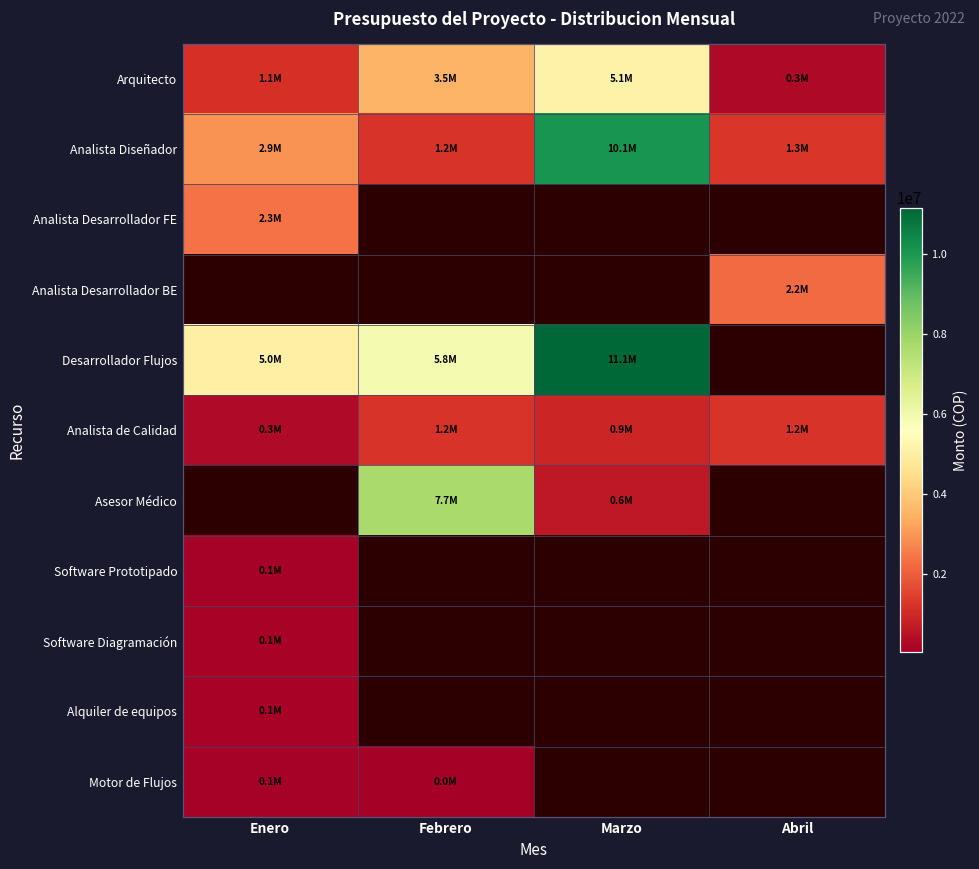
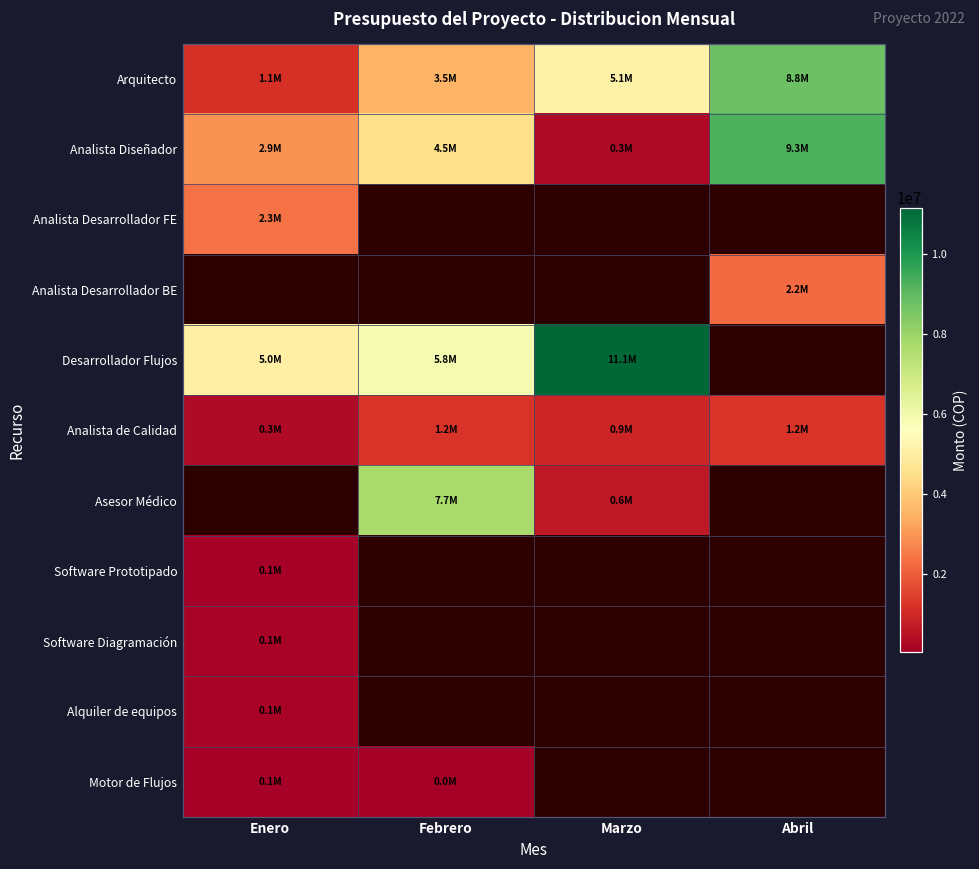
Arquitecto, Abril: 0.3M -> 8.8M
Analista Diseñador, Febrero: 1.2M -> 4.5M
Analista Diseñador, Marzo: 10.1M -> 0.3M
Analista Diseñador, Abril: 1.3M -> 9.3M
